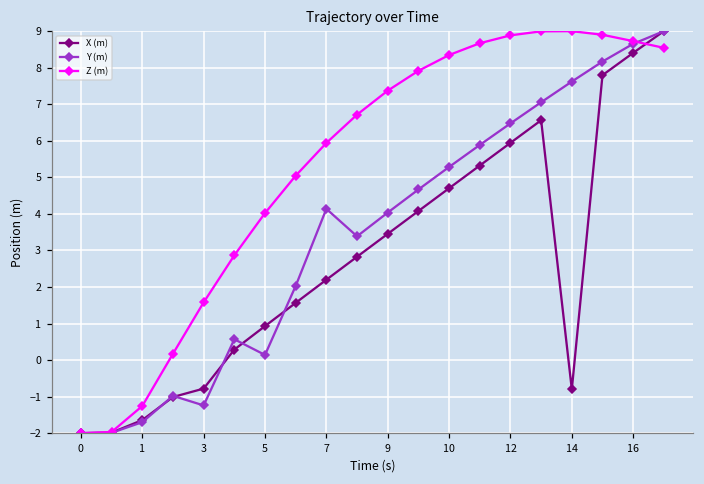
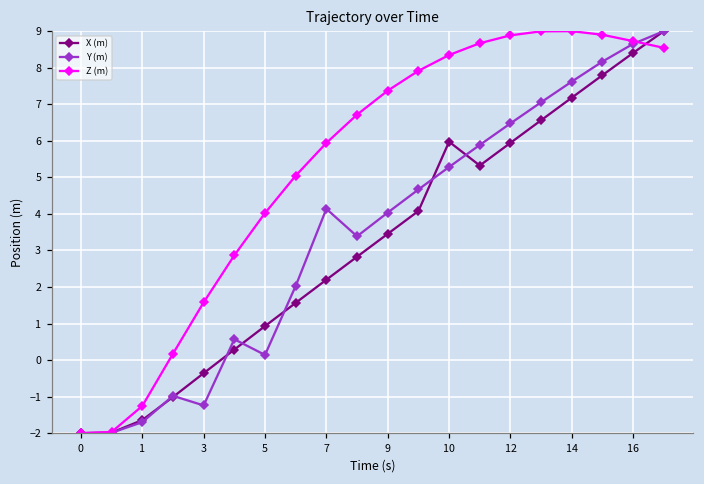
X (m), 3: -0.8 -> -0.4
X (m), 10: 4.7 -> 6.0
X (m), 14: -0.8 -> 7.2
